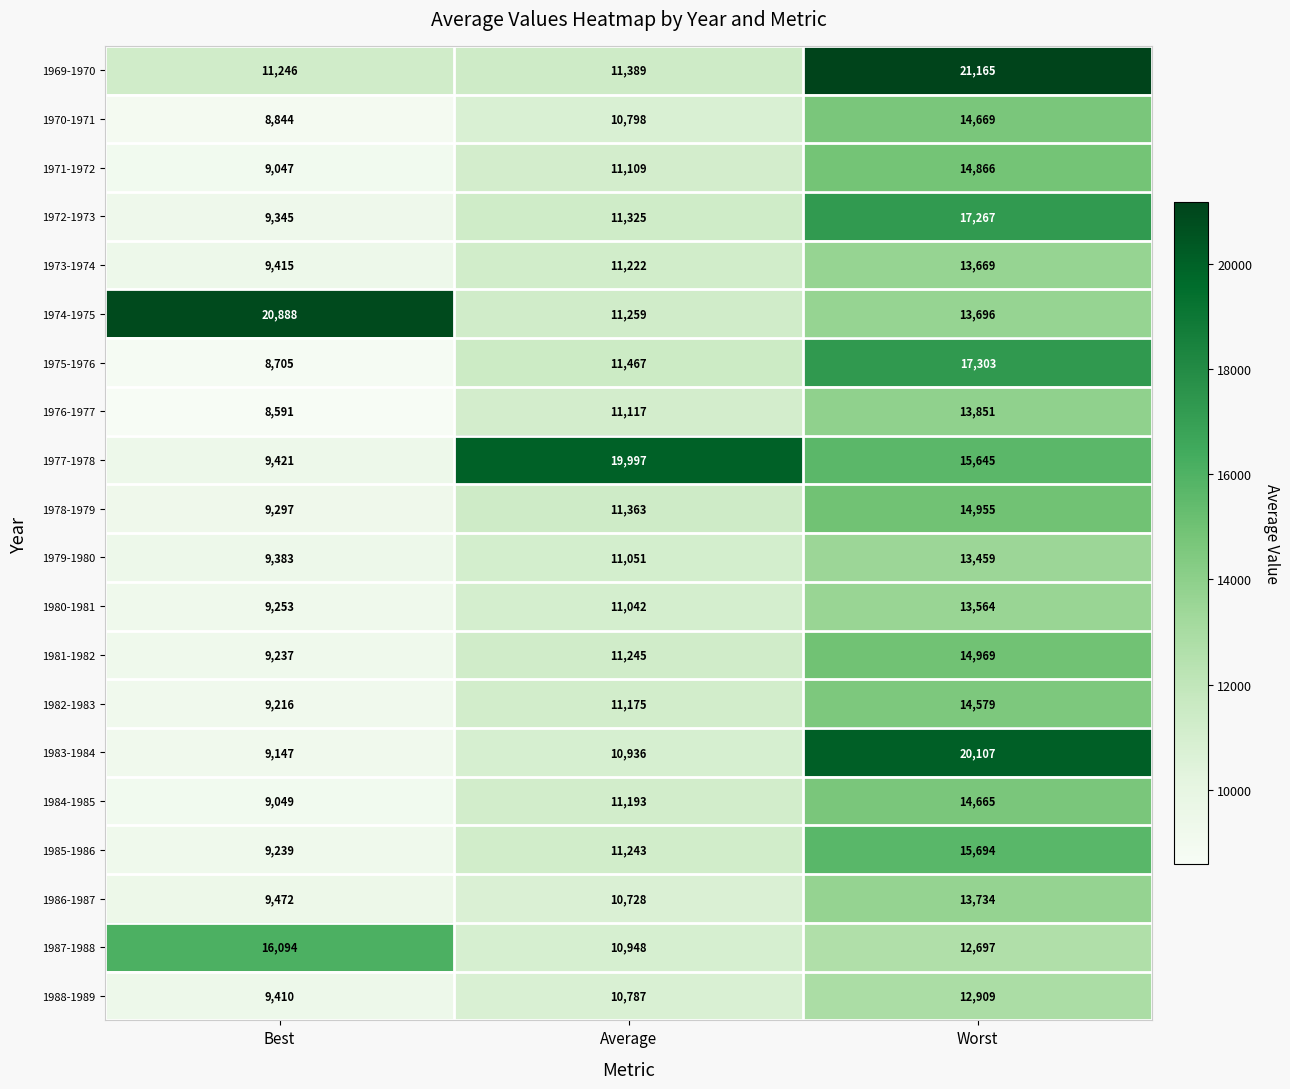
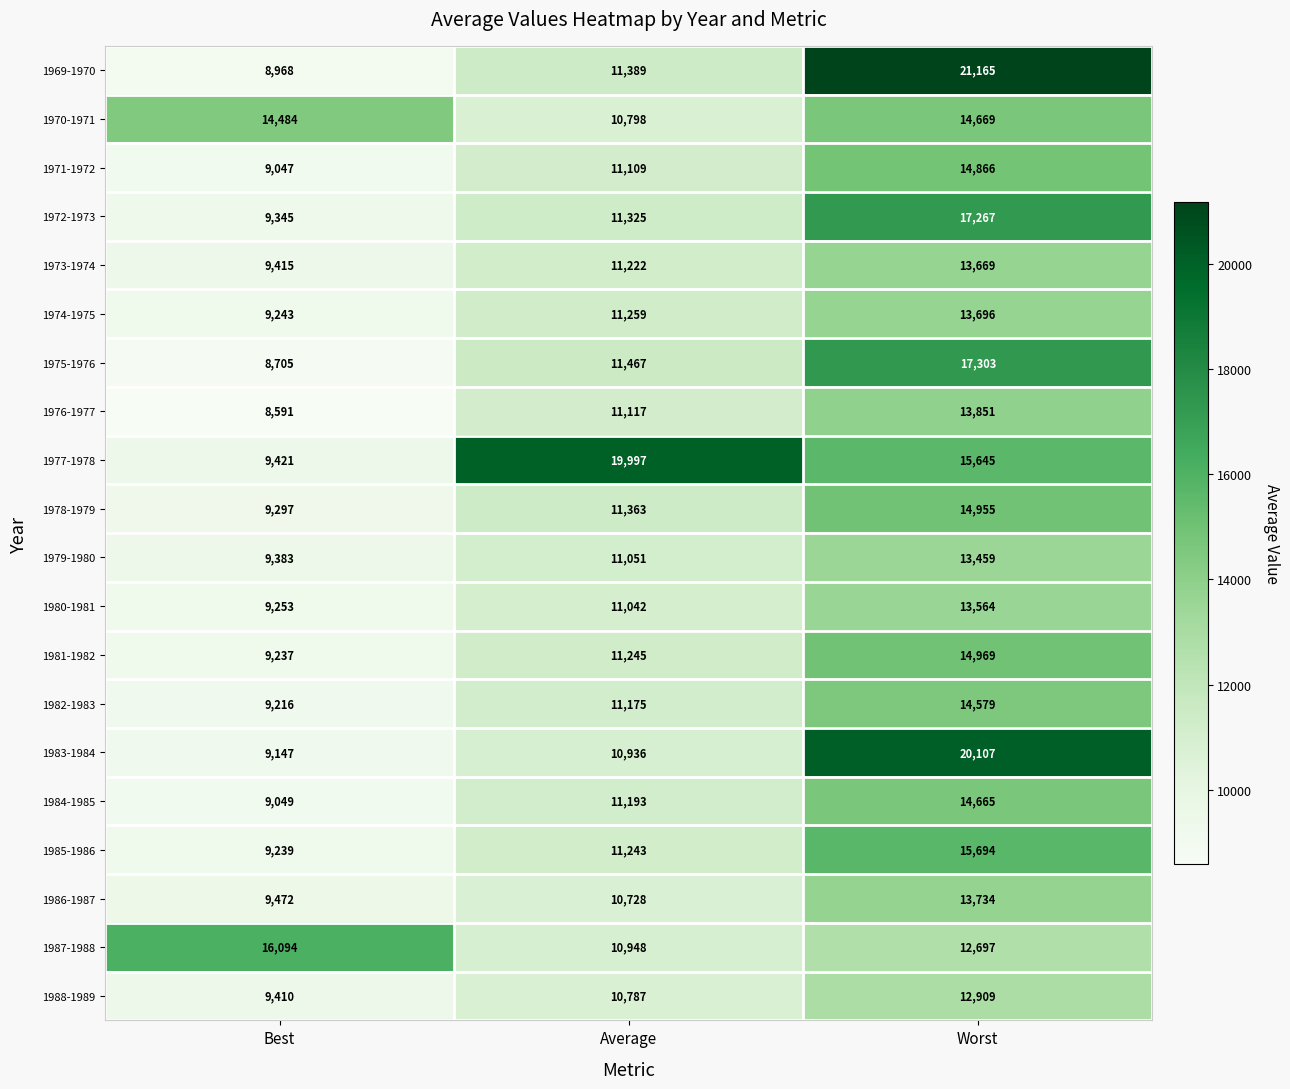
1969-1970, Best: 11,246 -> 8,968
1970-1971, Best: 8,844 -> 14,484
1974-1975, Best: 20,888 -> 9,243
